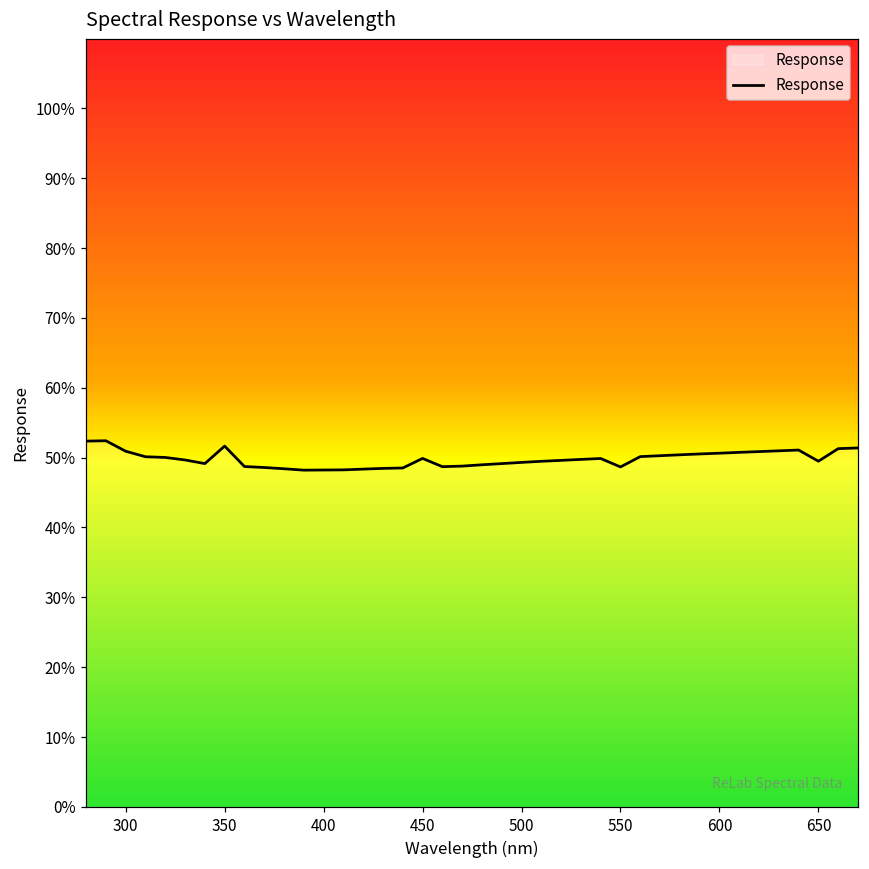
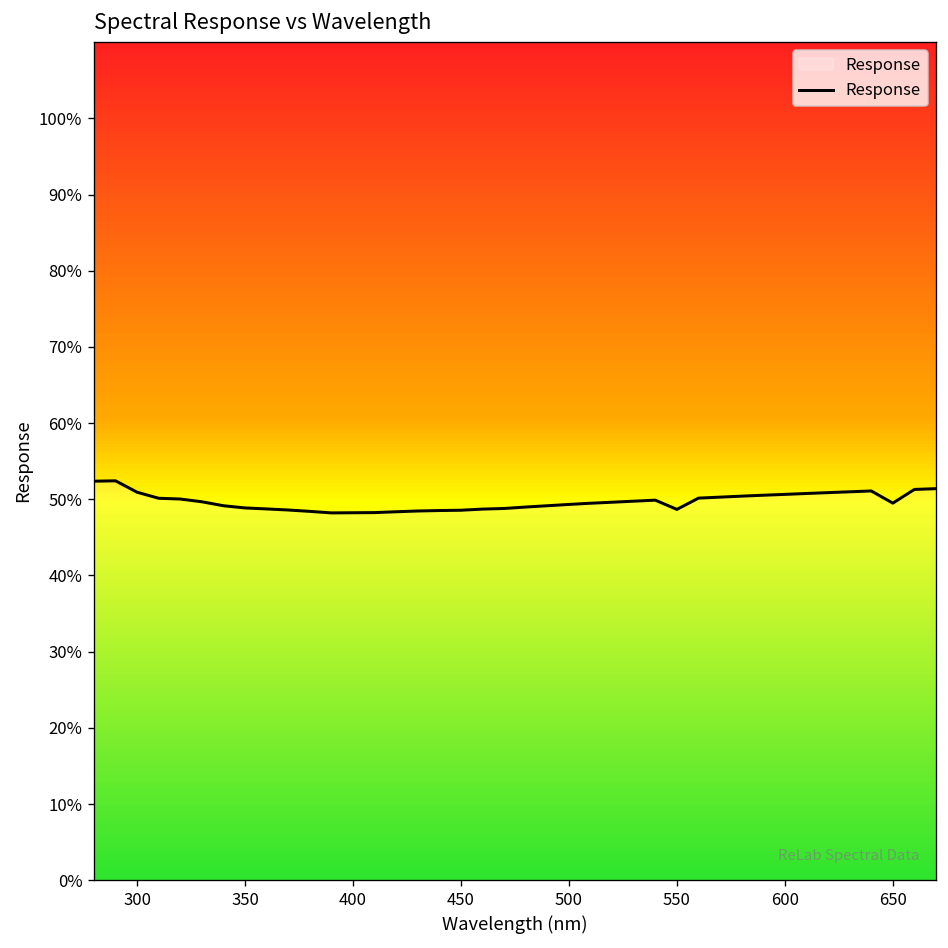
350: 52% -> 49%
450: 50% -> 49%
